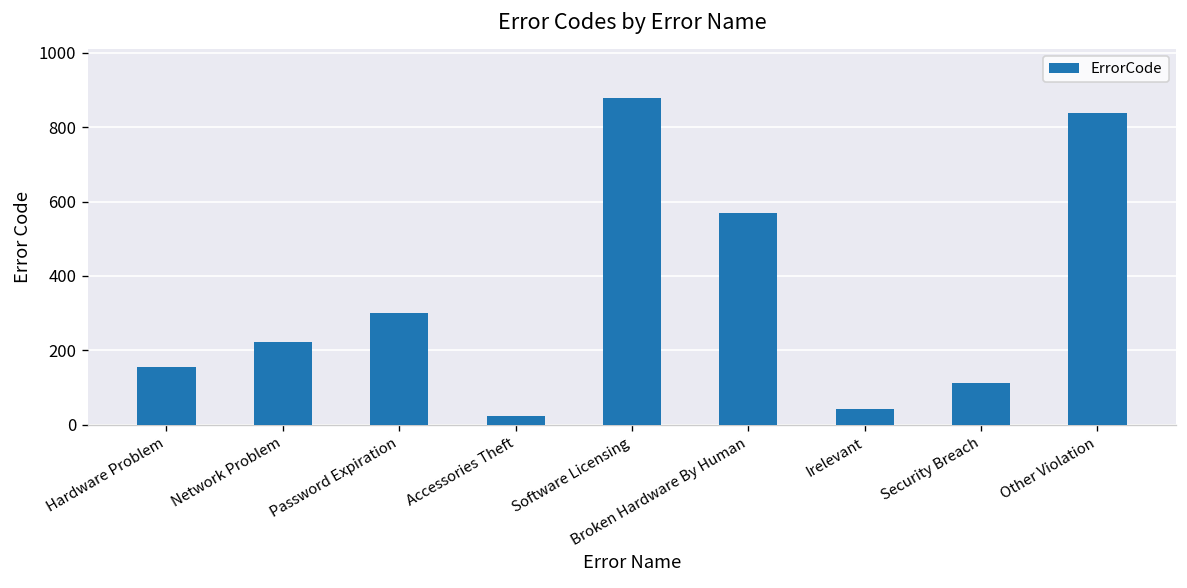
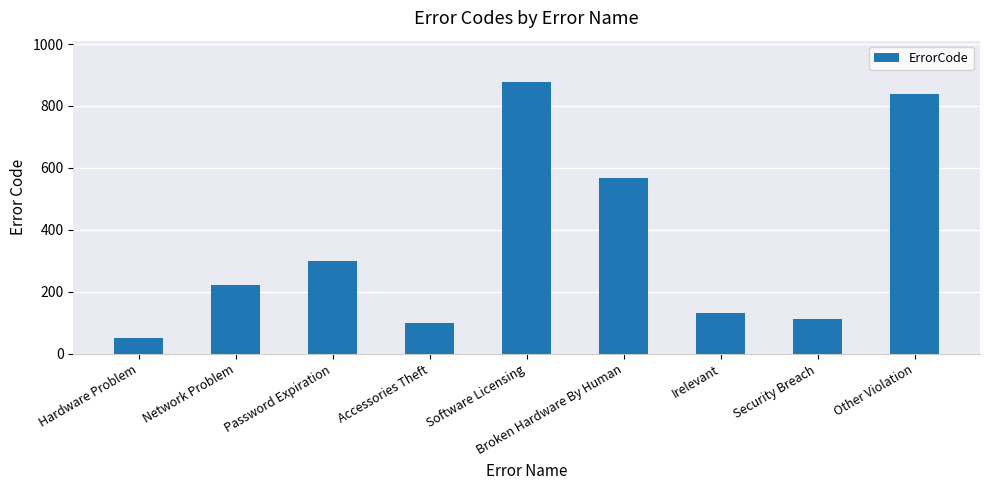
Hardware Problem: 150 -> 50
Accessories Theft: 20 -> 100
Irelevant: 40 -> 130
